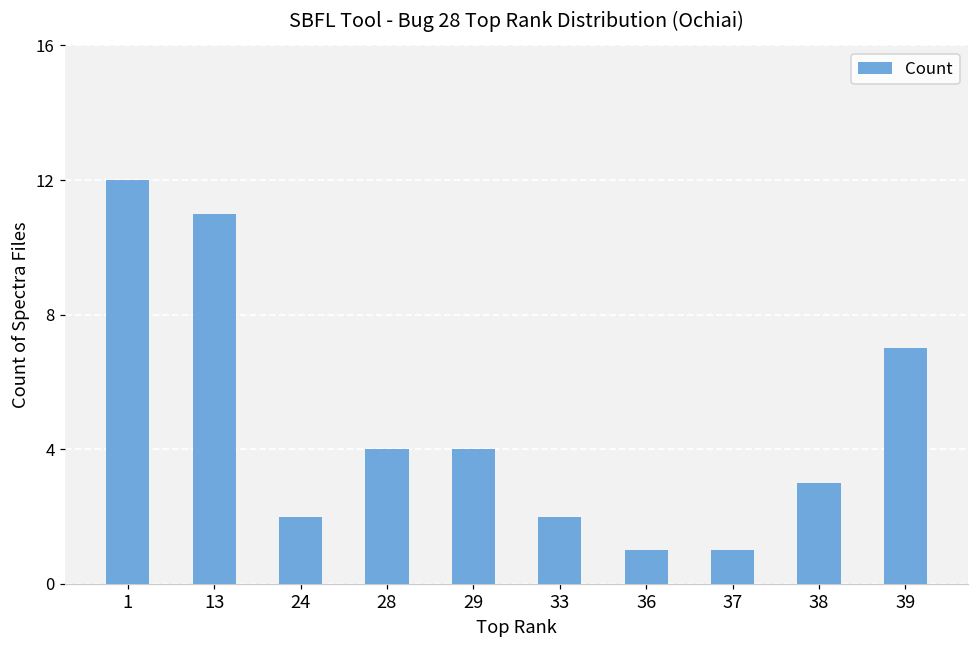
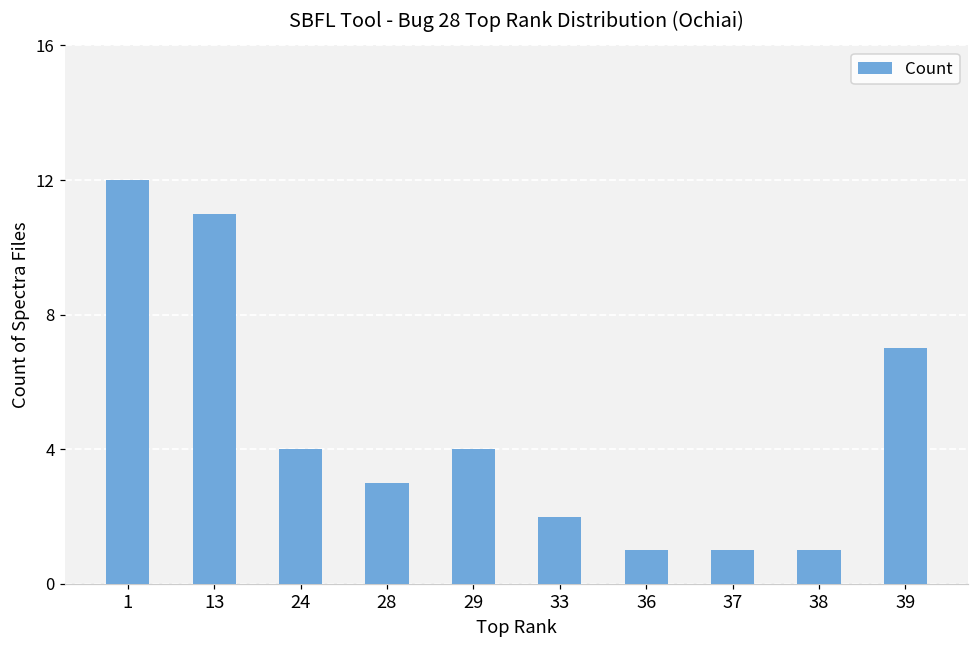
24: 2 -> 4
28: 4 -> 3
38: 3 -> 1
